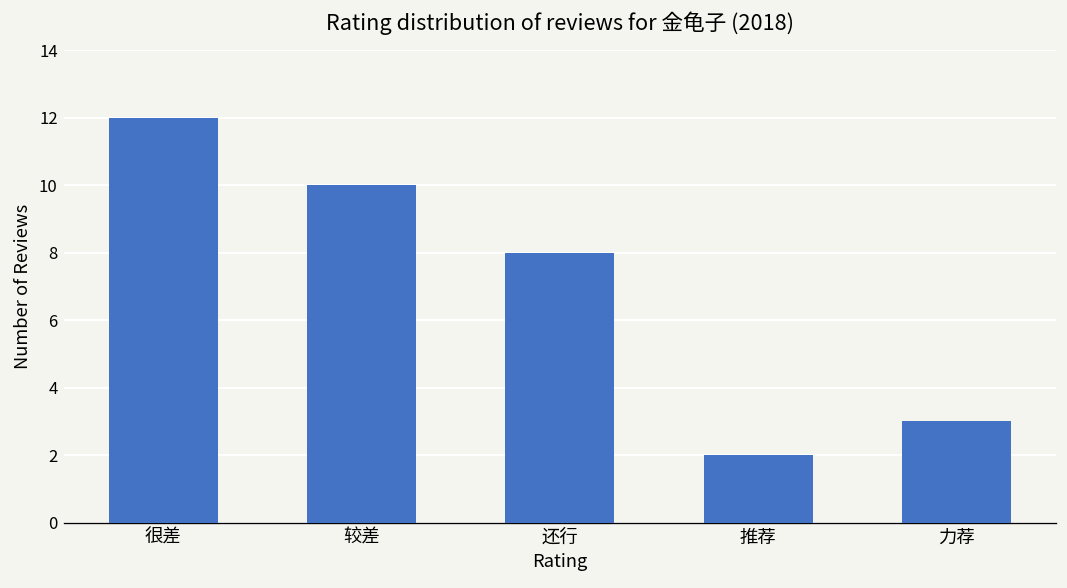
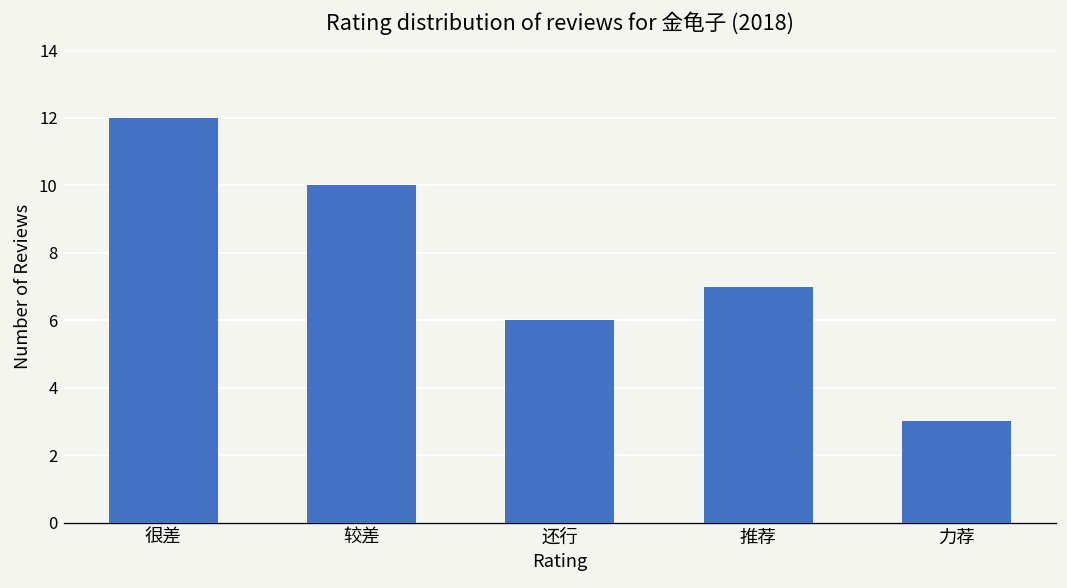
还行: 8 -> 6
推荐: 2 -> 7
